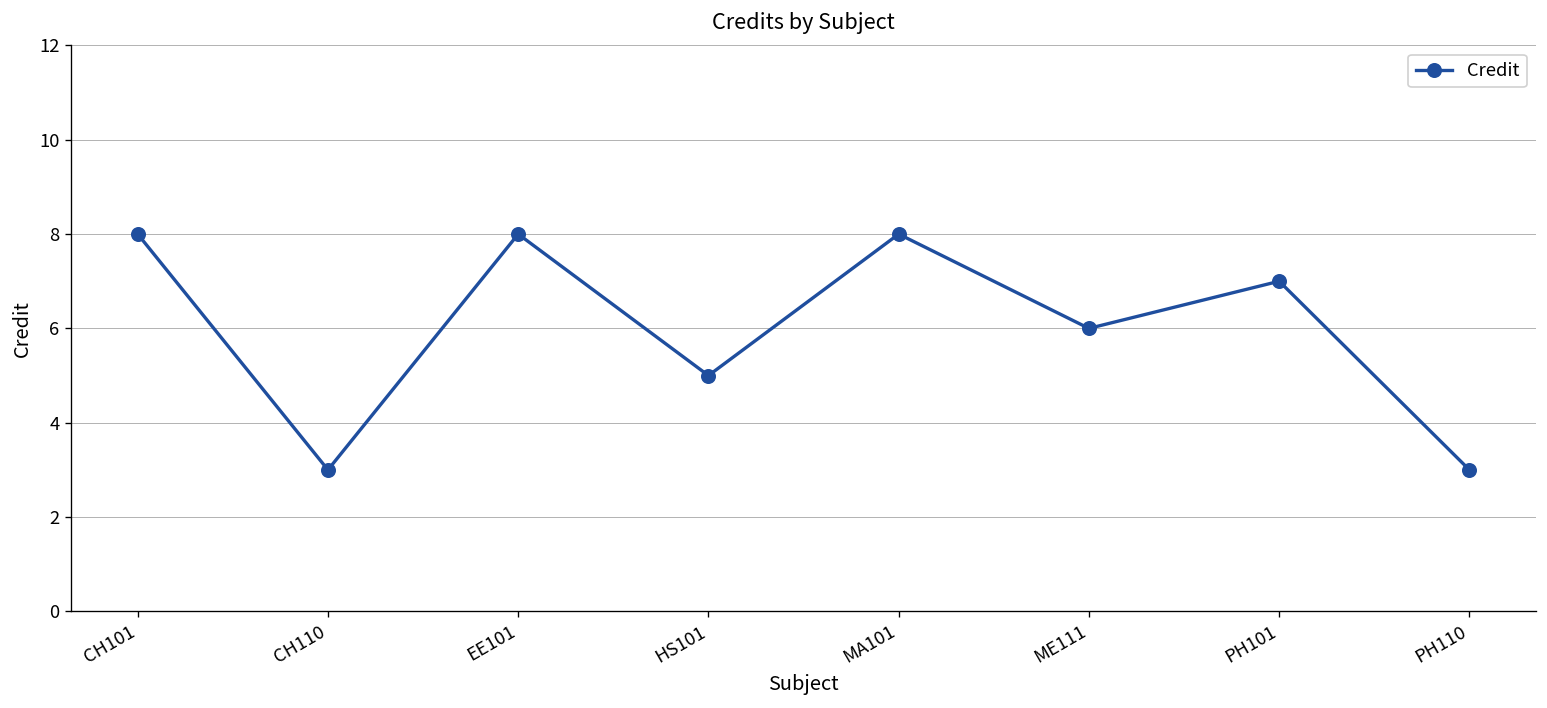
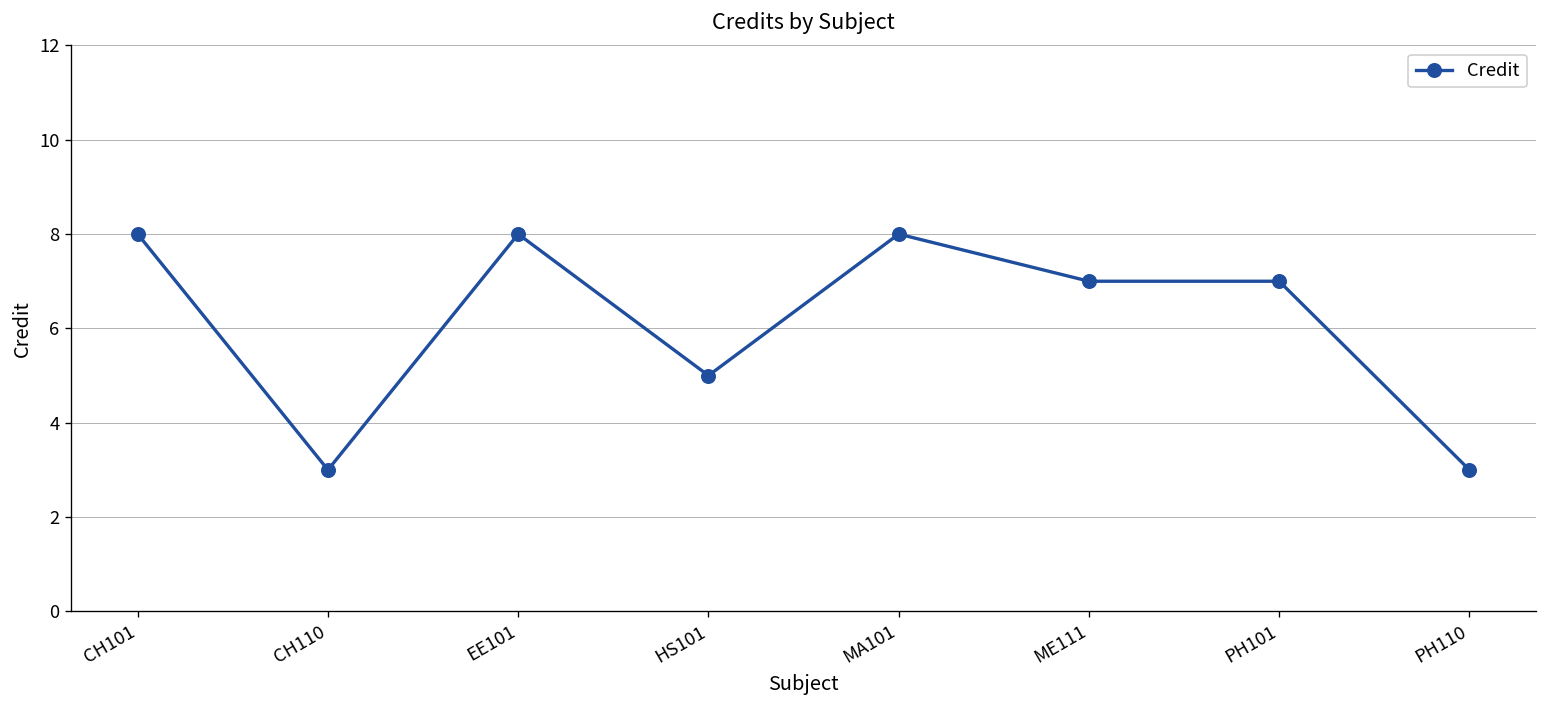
ME111: 6 -> 7
